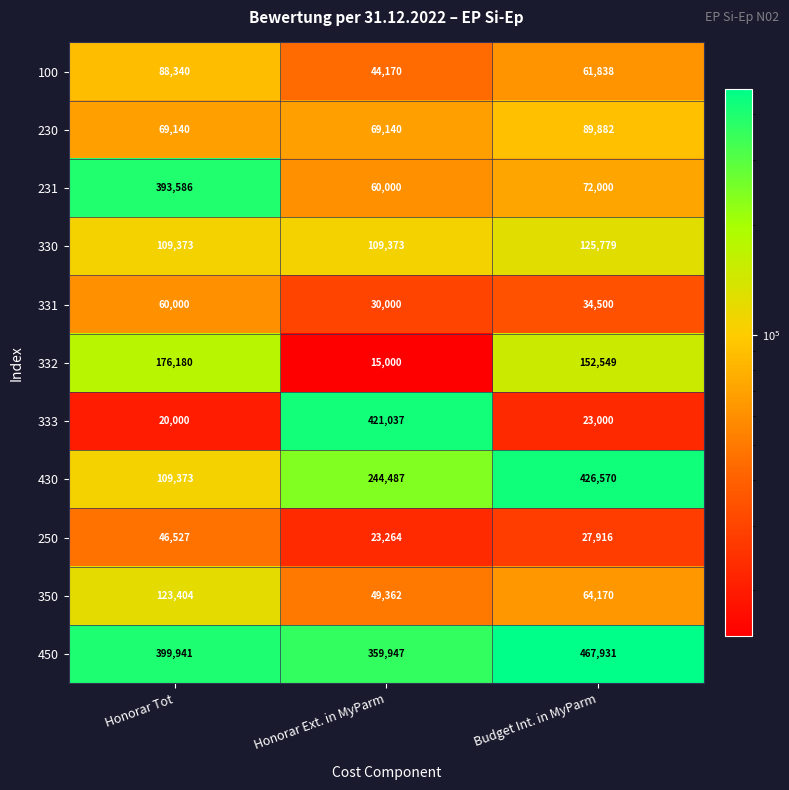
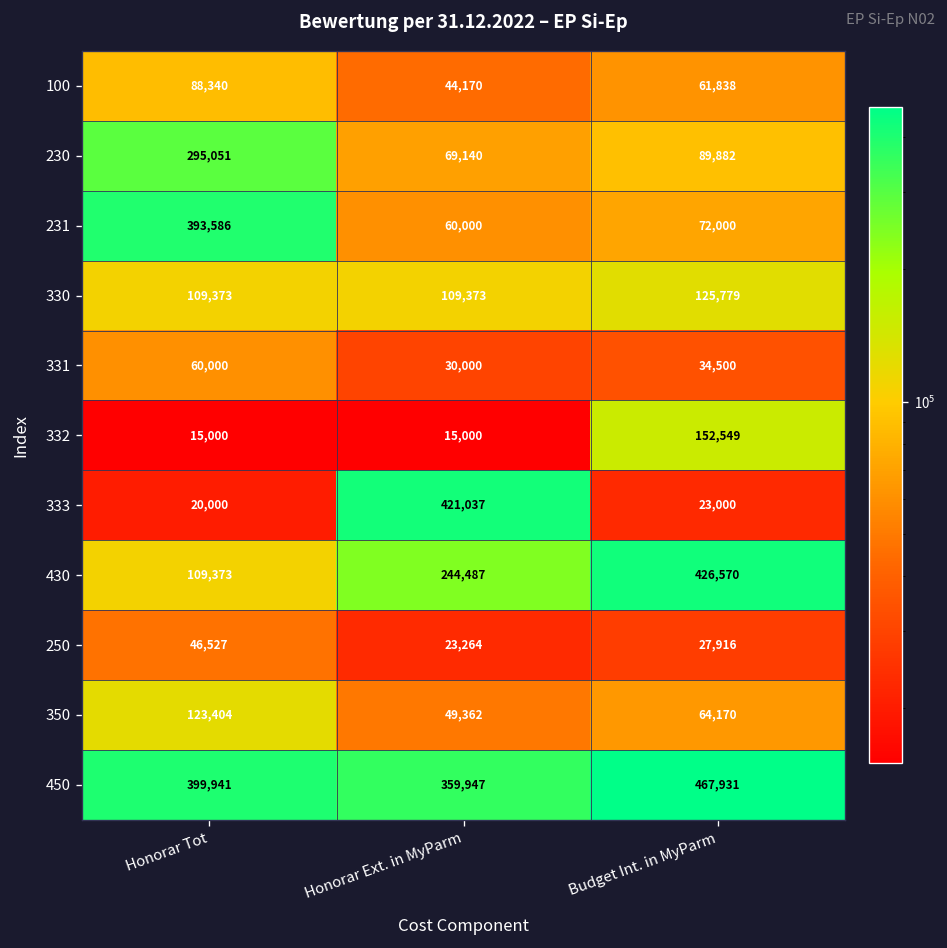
230, Honorar Tot: 69,140 -> 295,051
332, Honorar Tot: 176,180 -> 15,000
